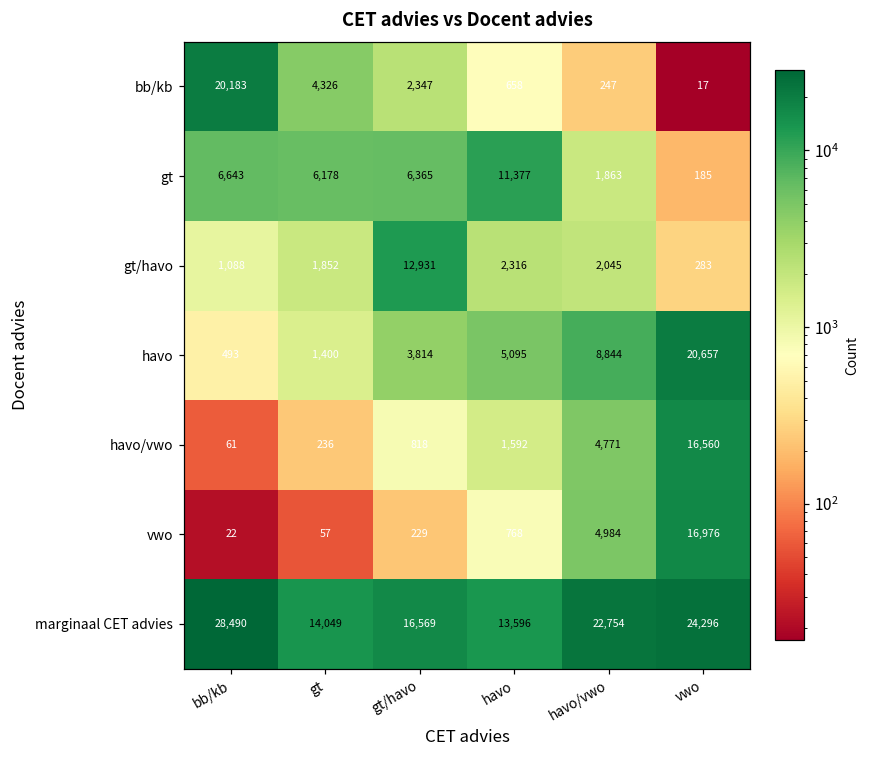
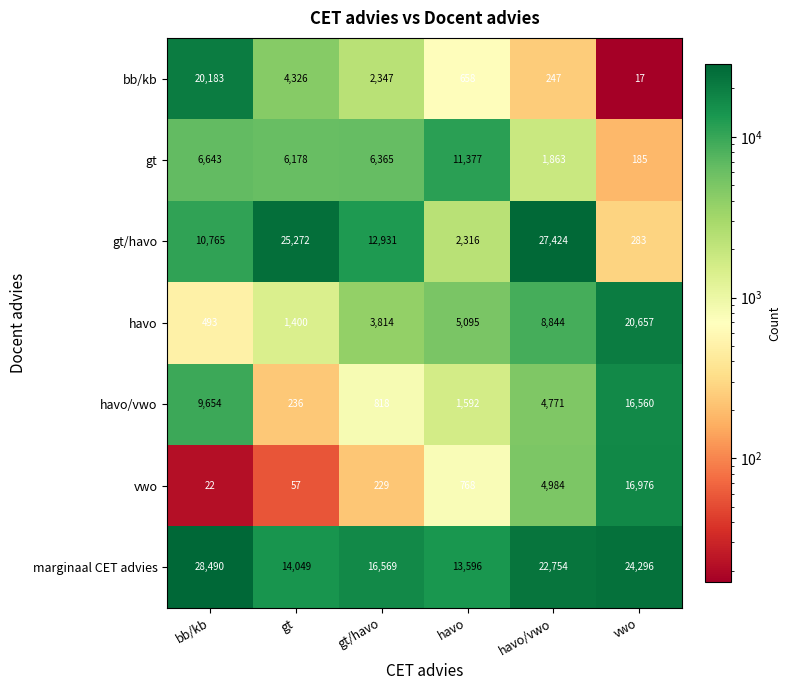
gt/havo, bb/kb: 1,088 -> 10,765
gt/havo, gt: 1,852 -> 25,272
gt/havo, havo/vwo: 2,045 -> 27,424
havo/vwo, bb/kb: 61 -> 9,654
